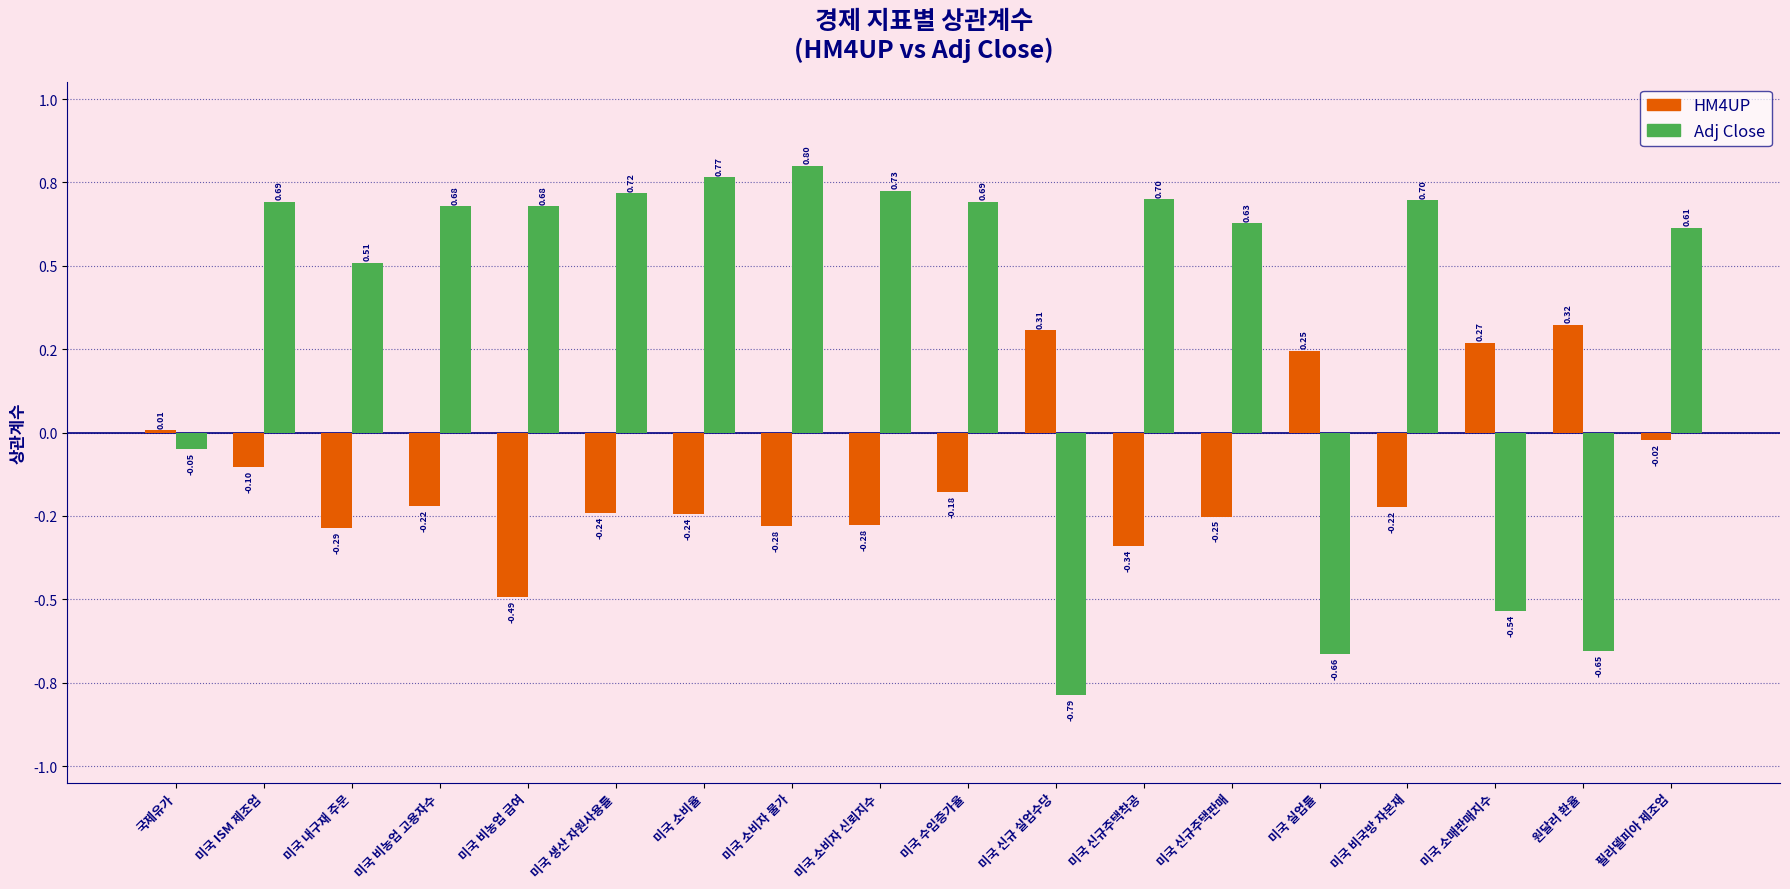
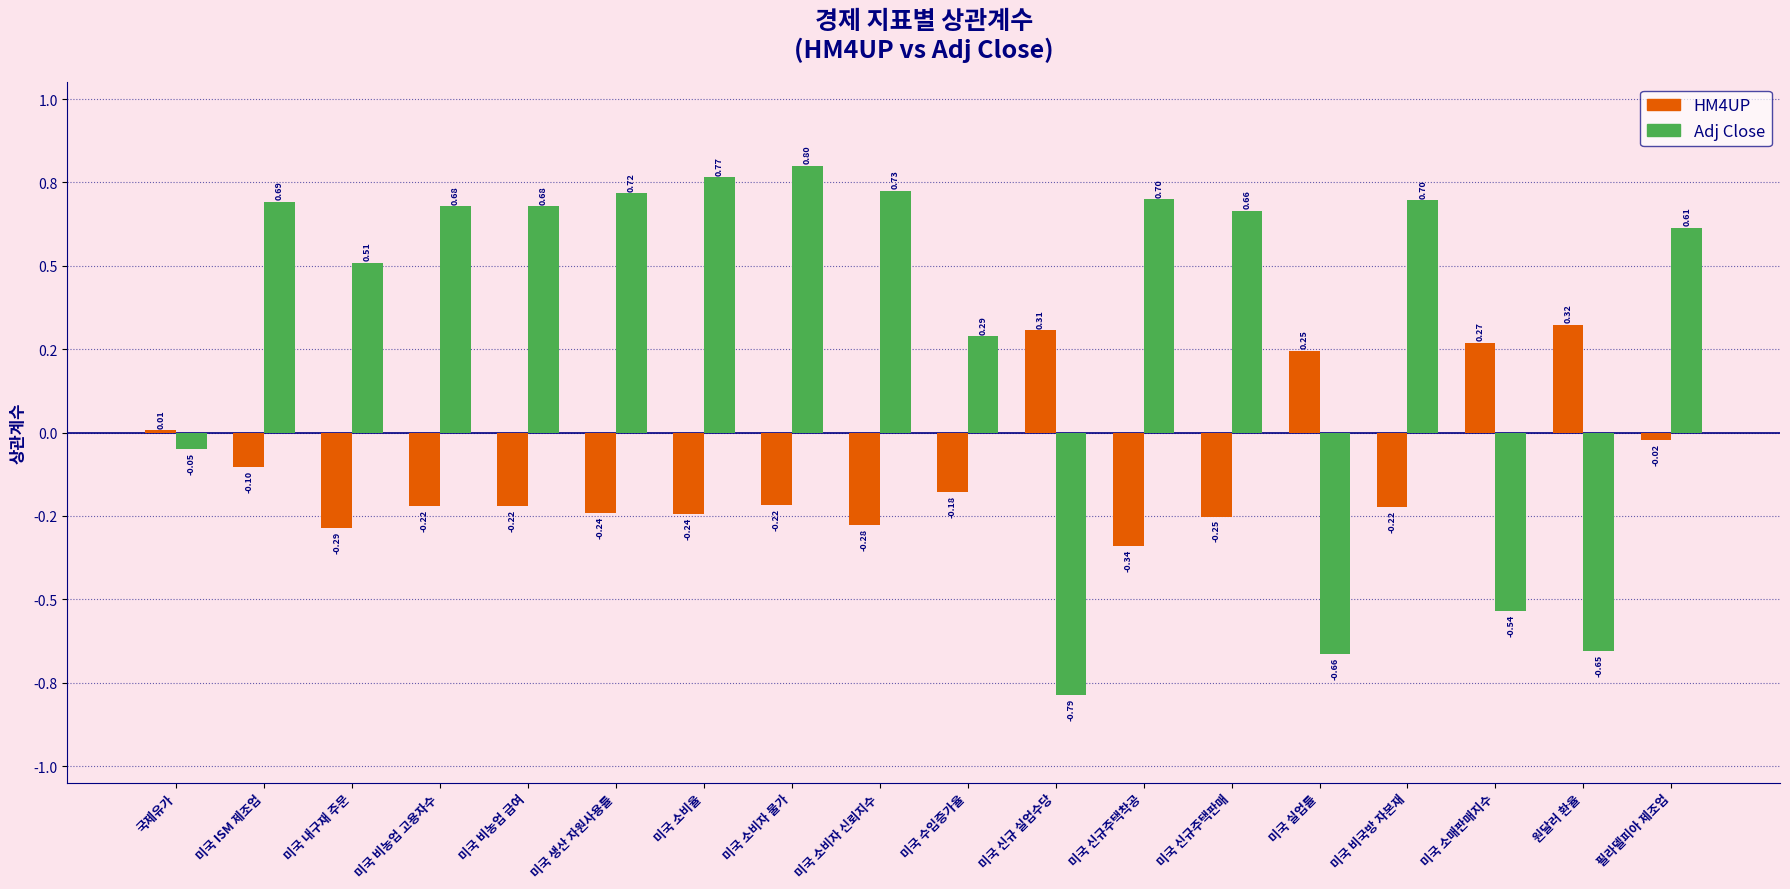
HM4UP, 미국 비농업 급여: -0.49 -> -0.22
HM4UP, 미국 소비자 물가: -0.28 -> -0.22
Adj Close, 미국 수입증가율: 0.69 -> 0.29
Adj Close, 미국 신규주택판매: 0.63 -> 0.66
